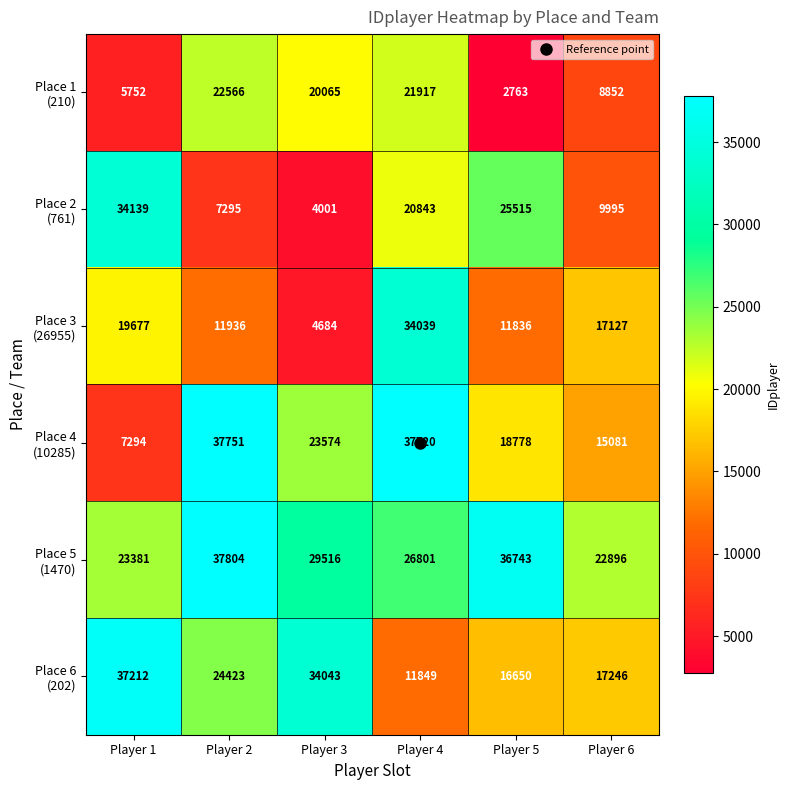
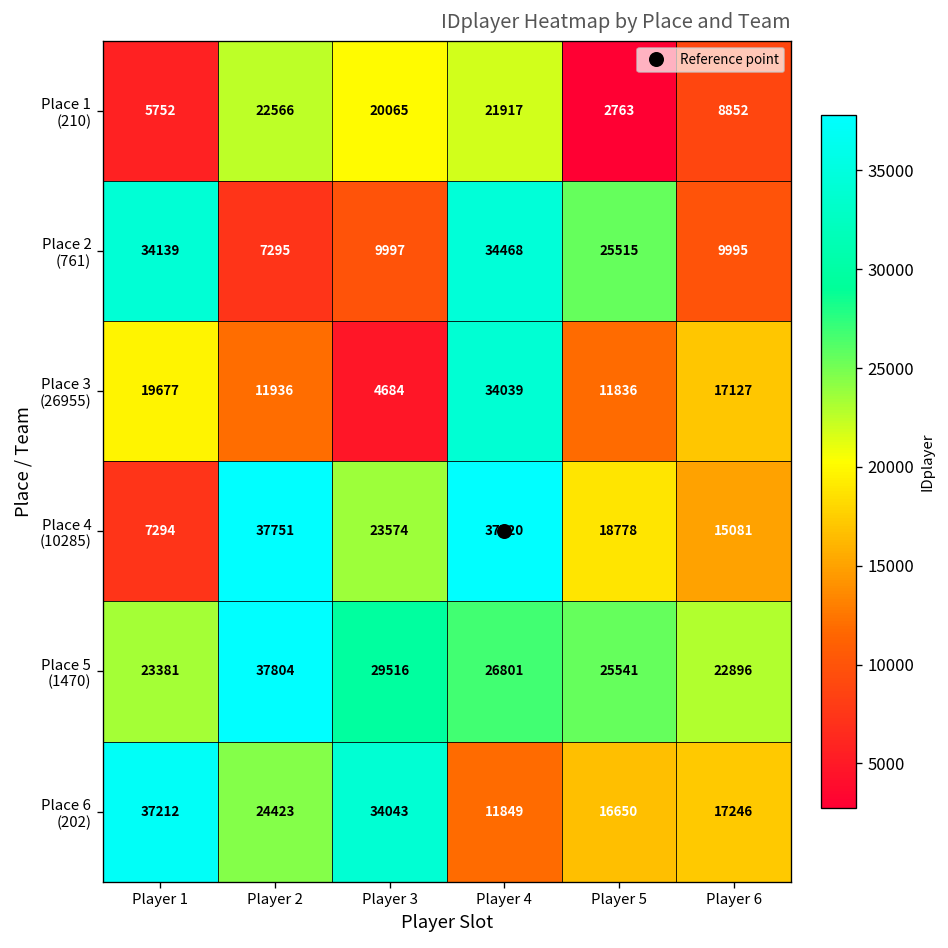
Place 2 (761), Player 3: 4001 -> 9997
Place 2 (761), Player 4: 20843 -> 34468
Place 5 (1470), Player 5: 36743 -> 25541
